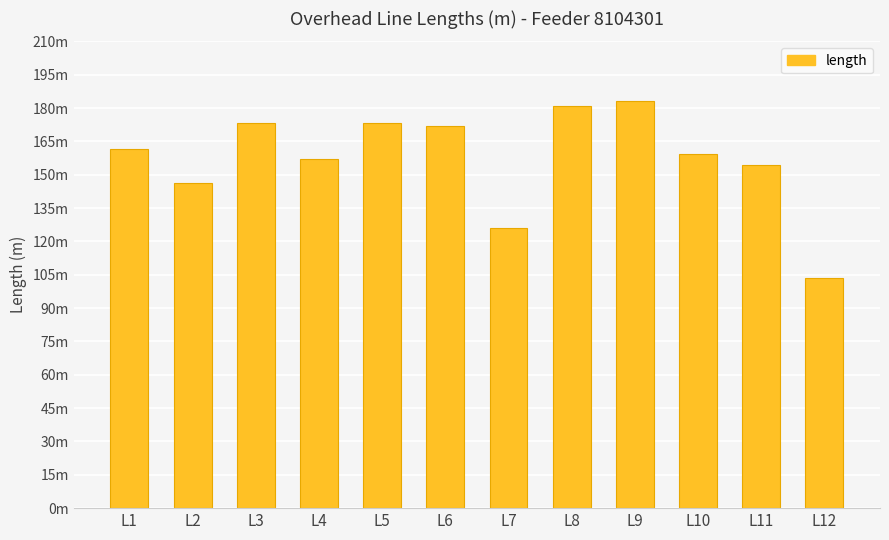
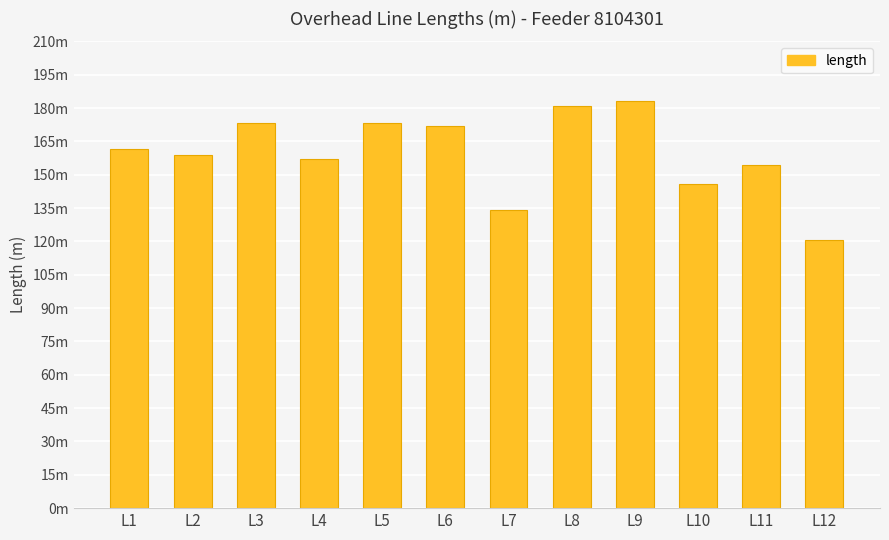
L2: 146m -> 159m
L7: 126m -> 134m
L10: 159m -> 146m
L12: 104m -> 121m
